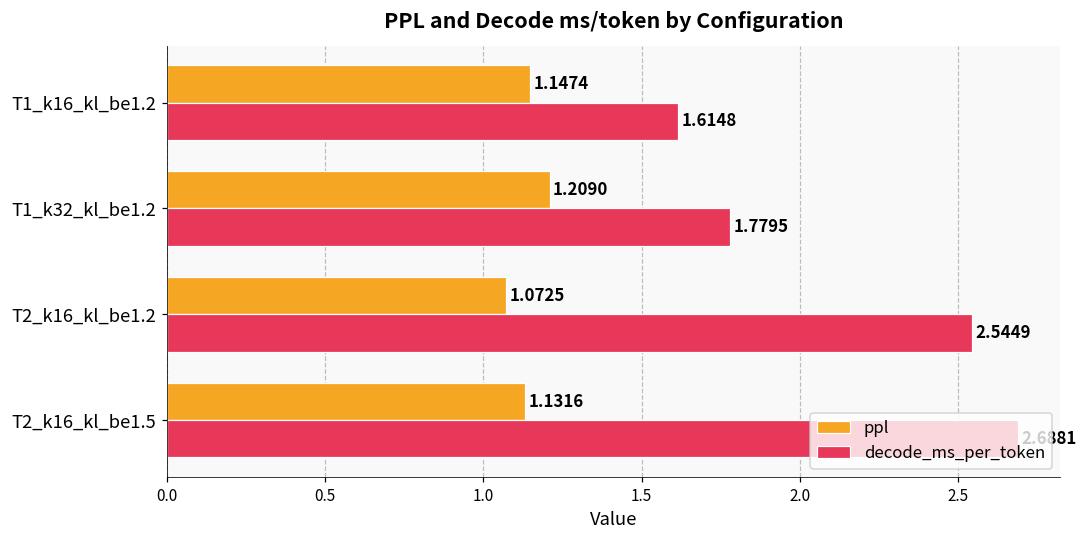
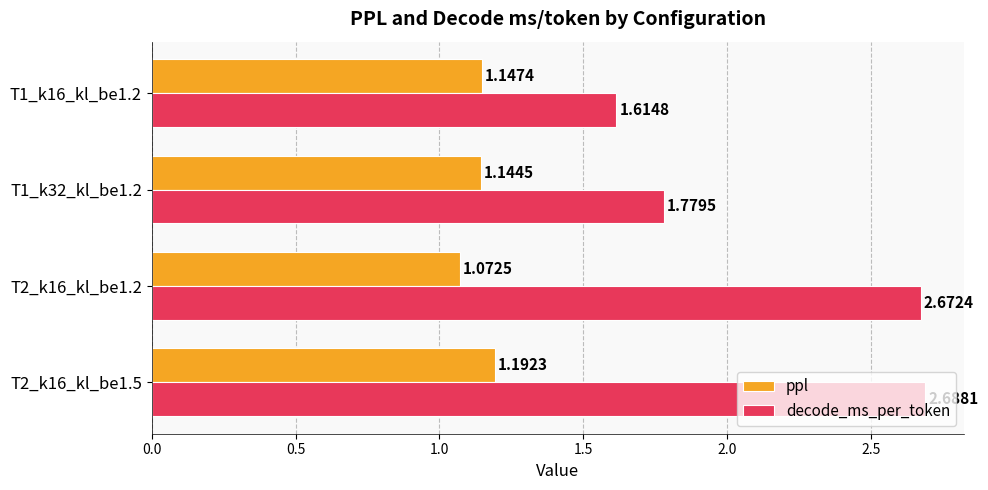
ppl, T1_k32_kl_be1.2: 1.2090 -> 1.1445
decode_ms_per_token, T2_k16_kl_be1.2: 2.5449 -> 2.6724
ppl, T2_k16_kl_be1.5: 1.1316 -> 1.1923
